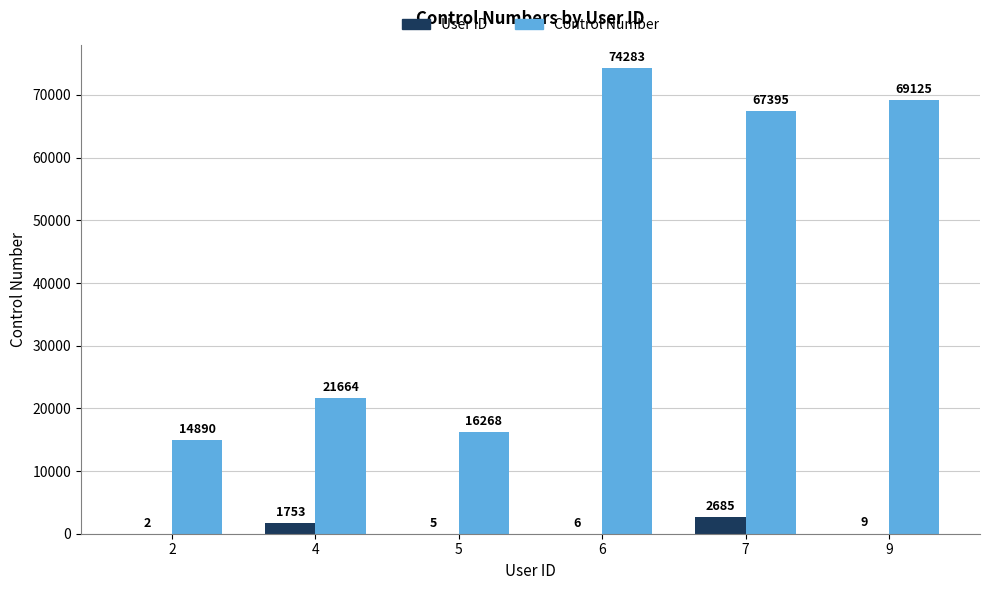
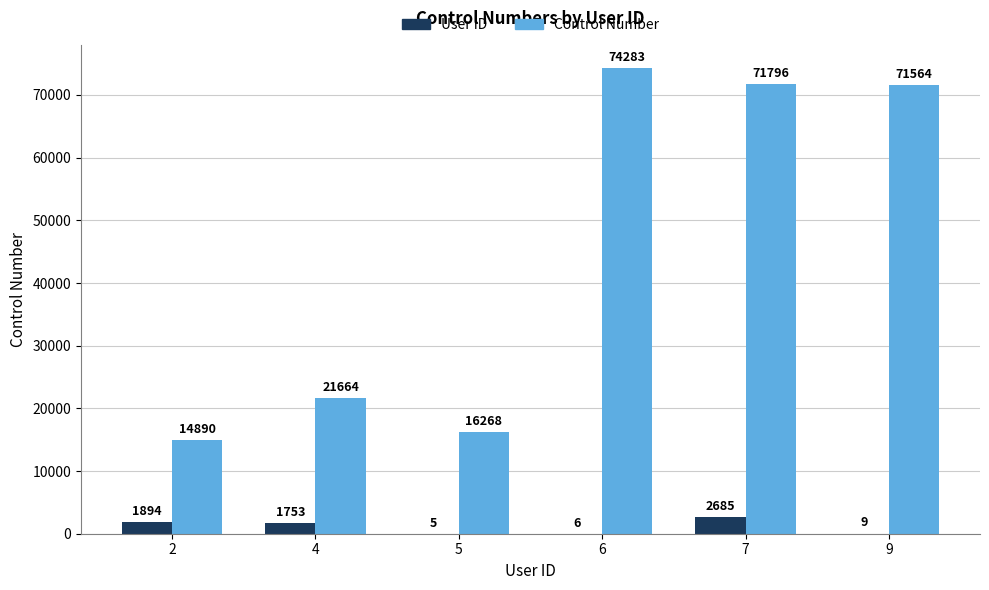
User ID, 2: 2 -> 1894
Control Number, 7: 67395 -> 71796
Control Number, 9: 69125 -> 71564
